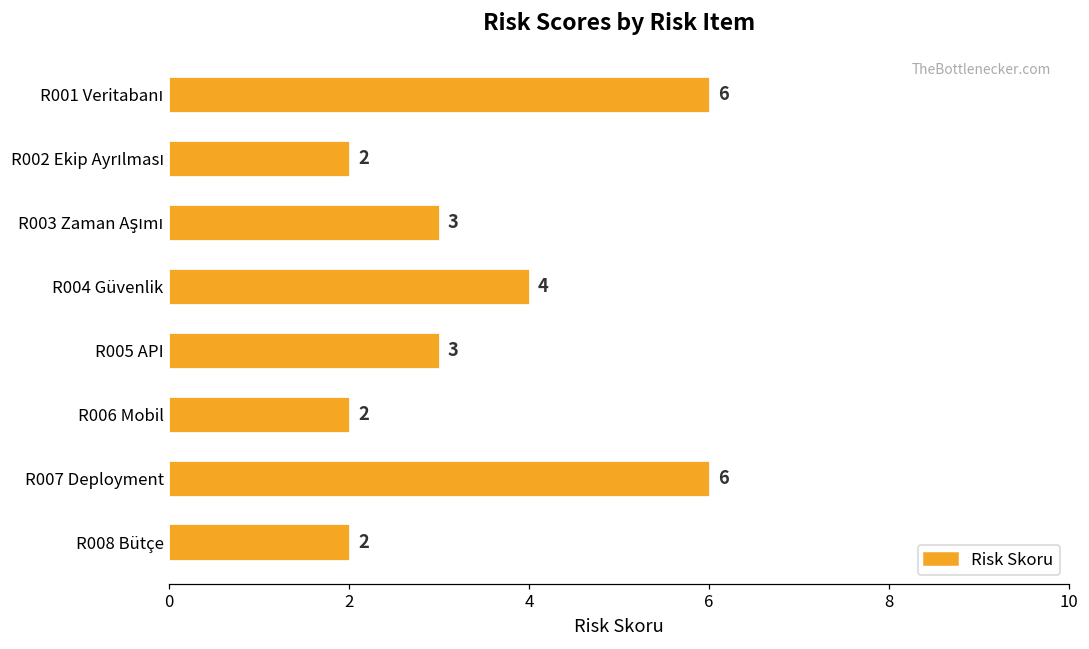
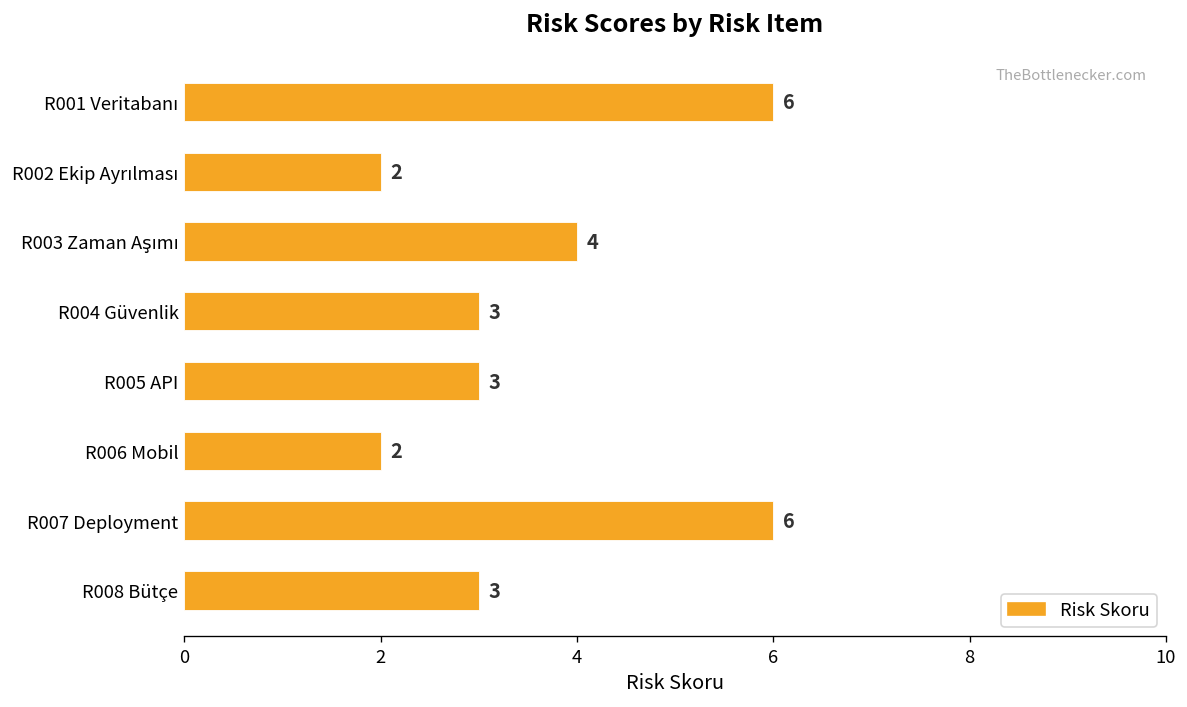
R003 Zaman Aşımı: 3 -> 4
R004 Güvenlik: 4 -> 3
R008 Bütçe: 2 -> 3
